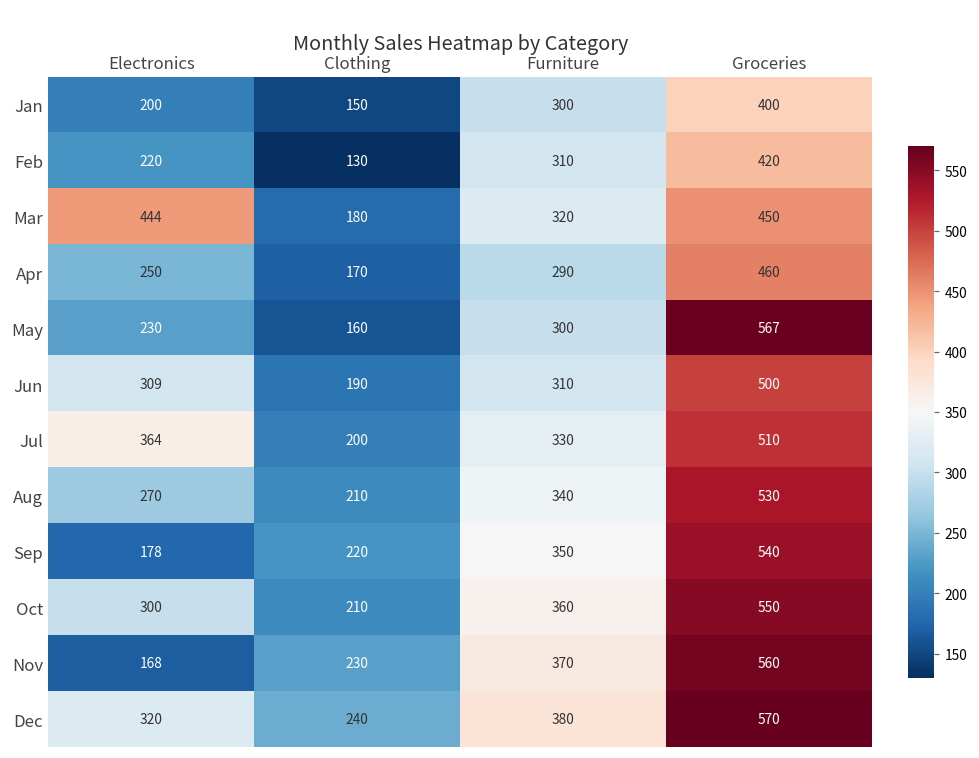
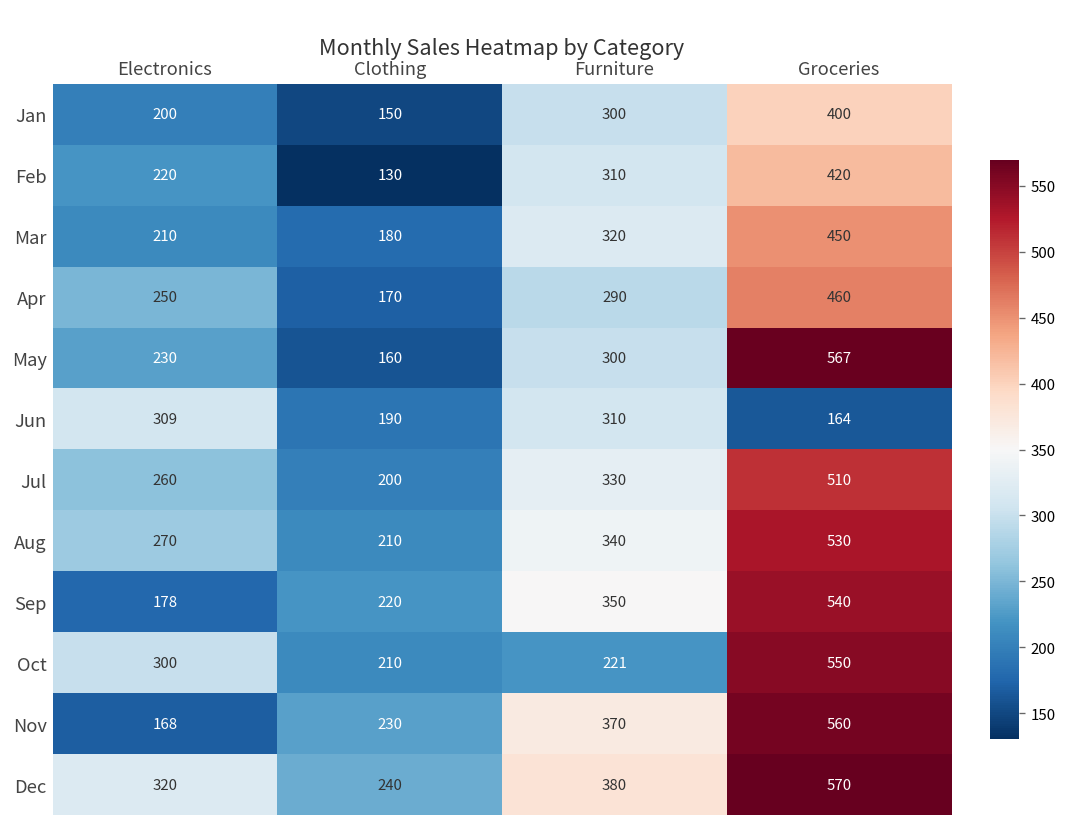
Mar, Electronics: 444 -> 210
Jun, Groceries: 500 -> 164
Jul, Electronics: 364 -> 260
Oct, Furniture: 360 -> 221
